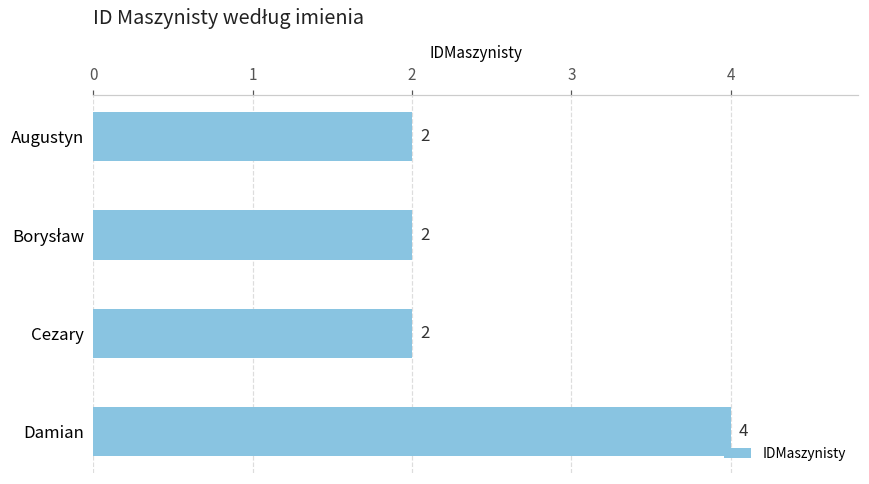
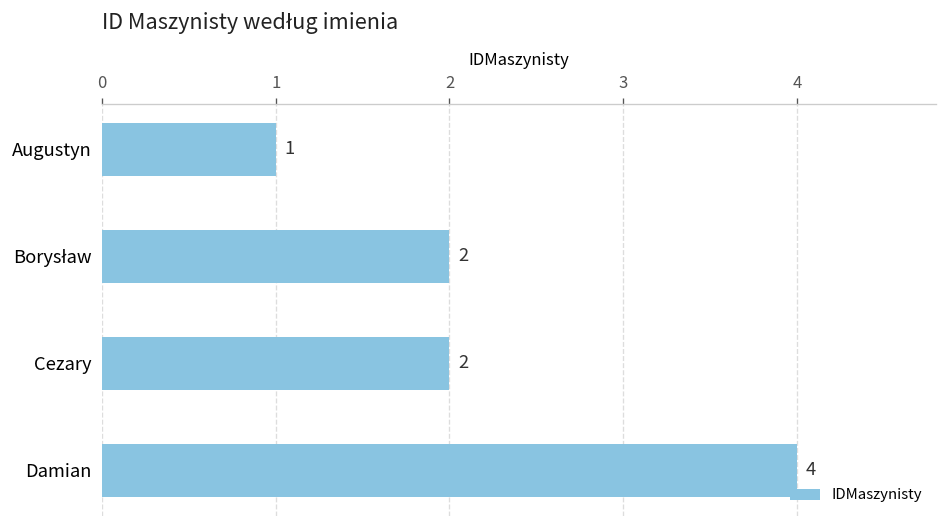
Augustyn: 2 -> 1
